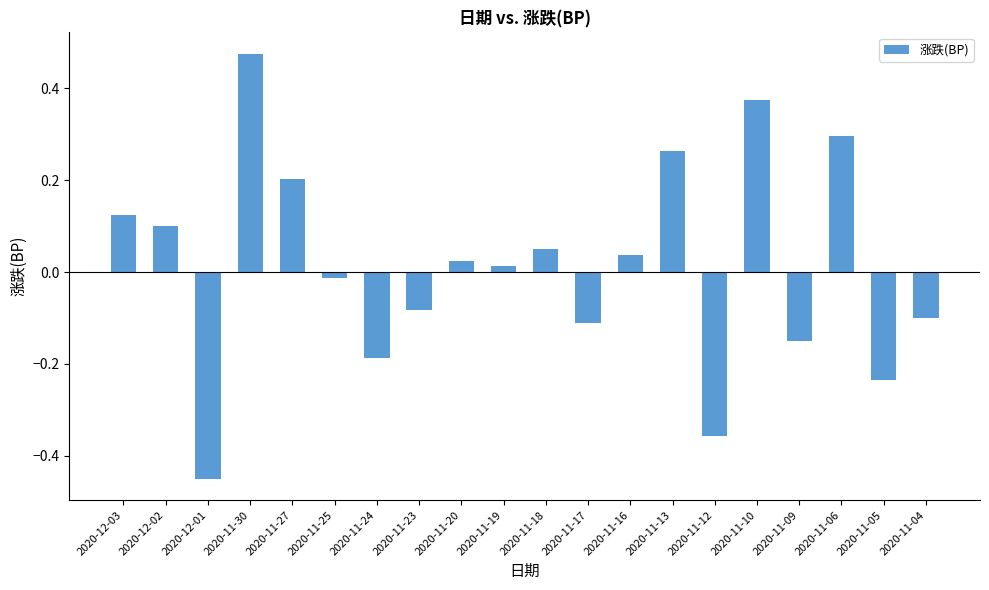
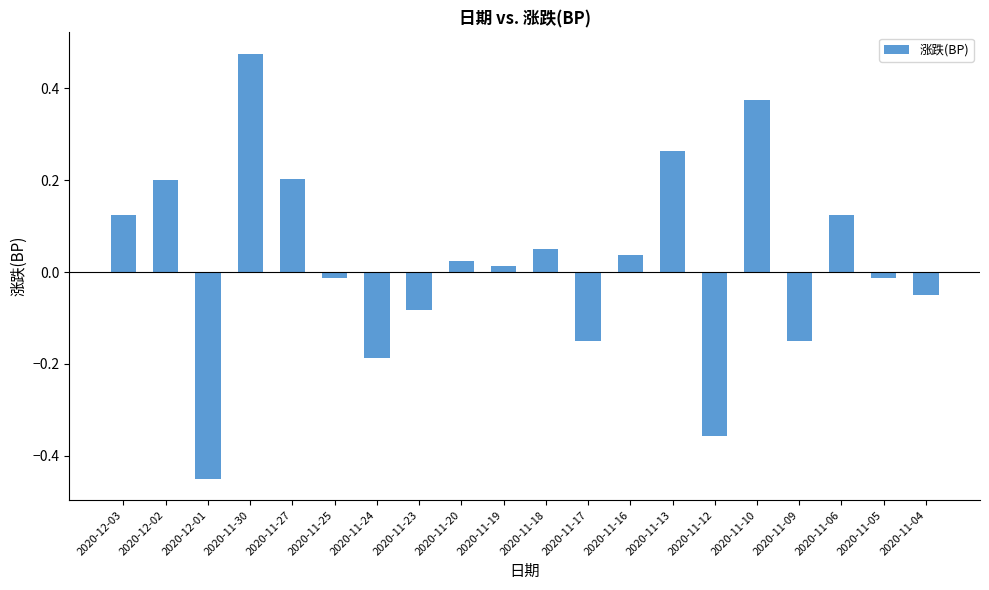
2020-12-02: 0.1 -> 0.2
2020-11-17: -0.11 -> -0.15
2020-11-06: 0.30 -> 0.13
2020-11-05: -0.24 -> -0.01
2020-11-04: -0.10 -> -0.05
